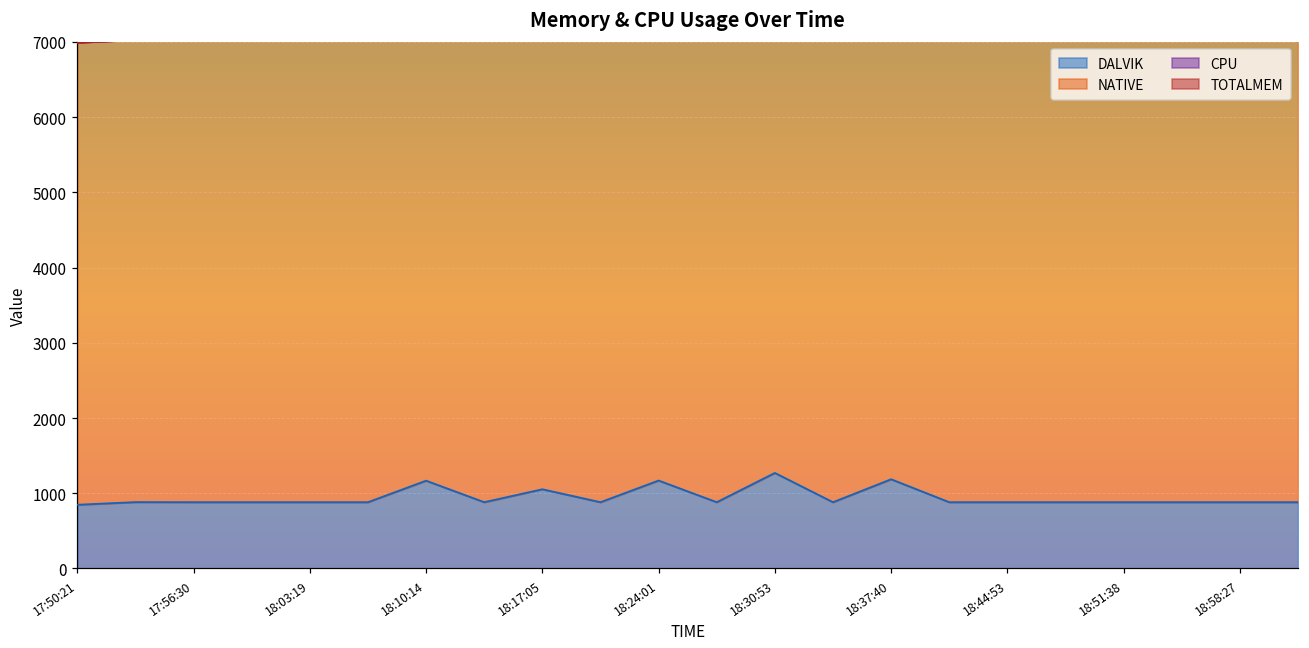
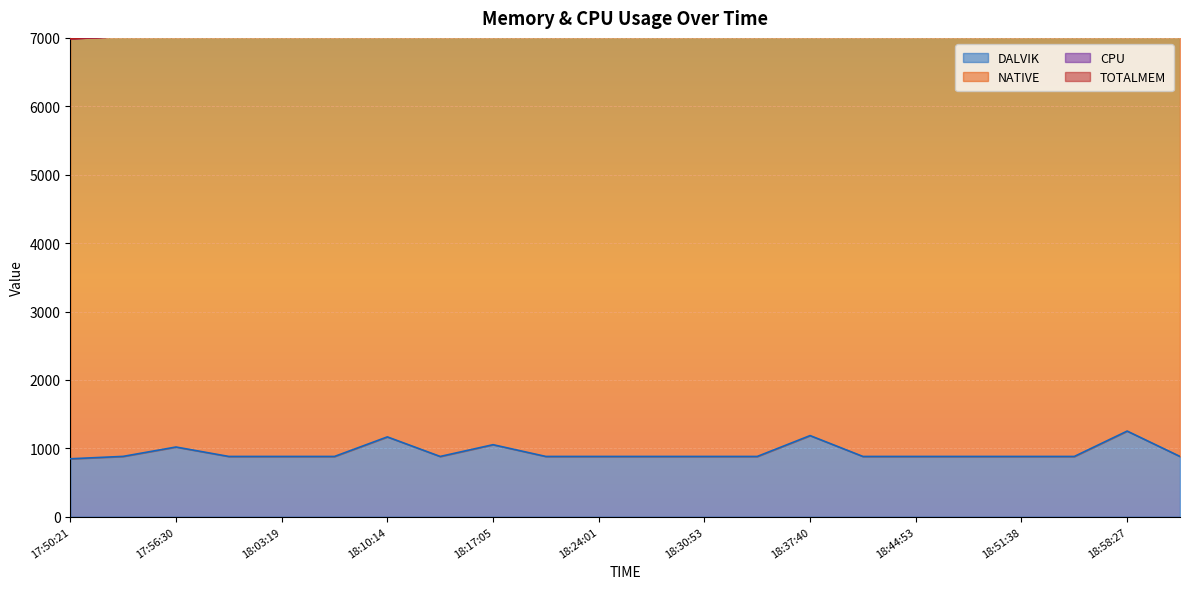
DALVIK, 17:56:30: 900 -> 1000
DALVIK, 18:24:01: 1200 -> 900
DALVIK, 18:30:53: 1300 -> 900
DALVIK, 18:58:27: 900 -> 1300
